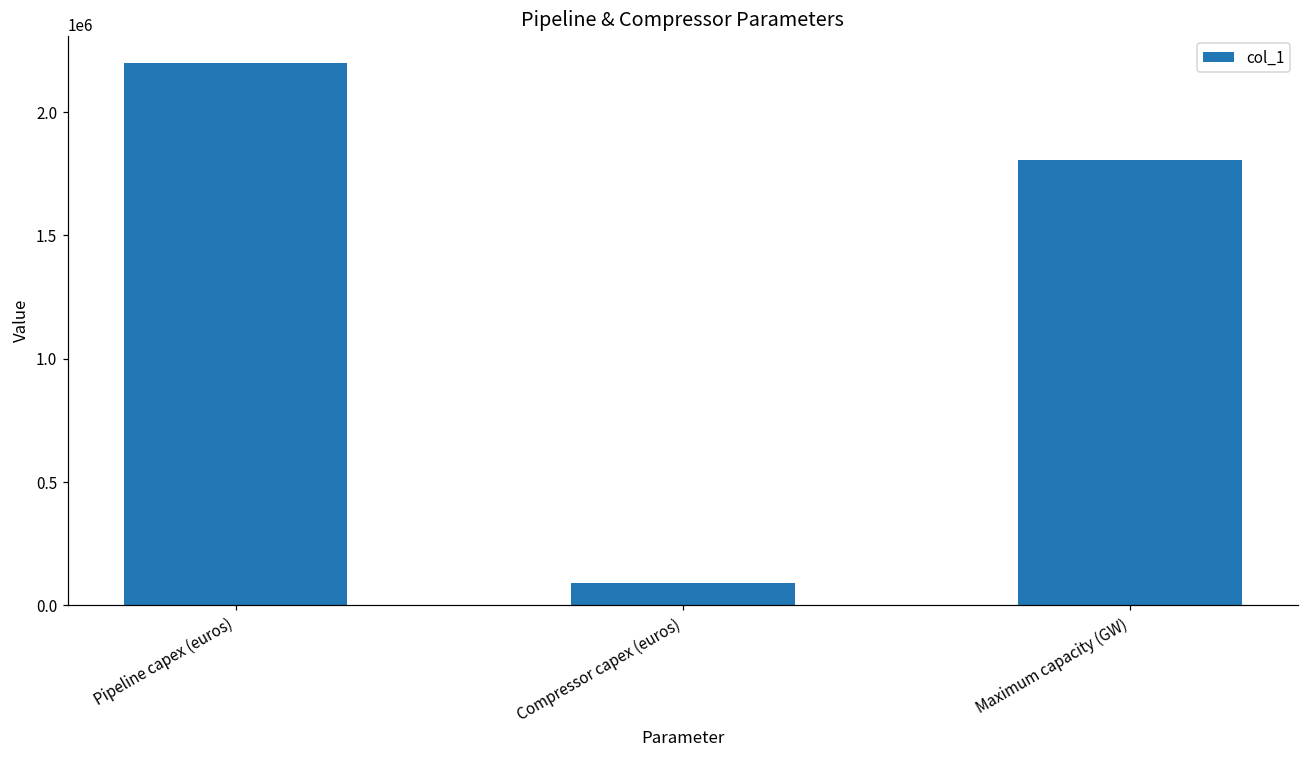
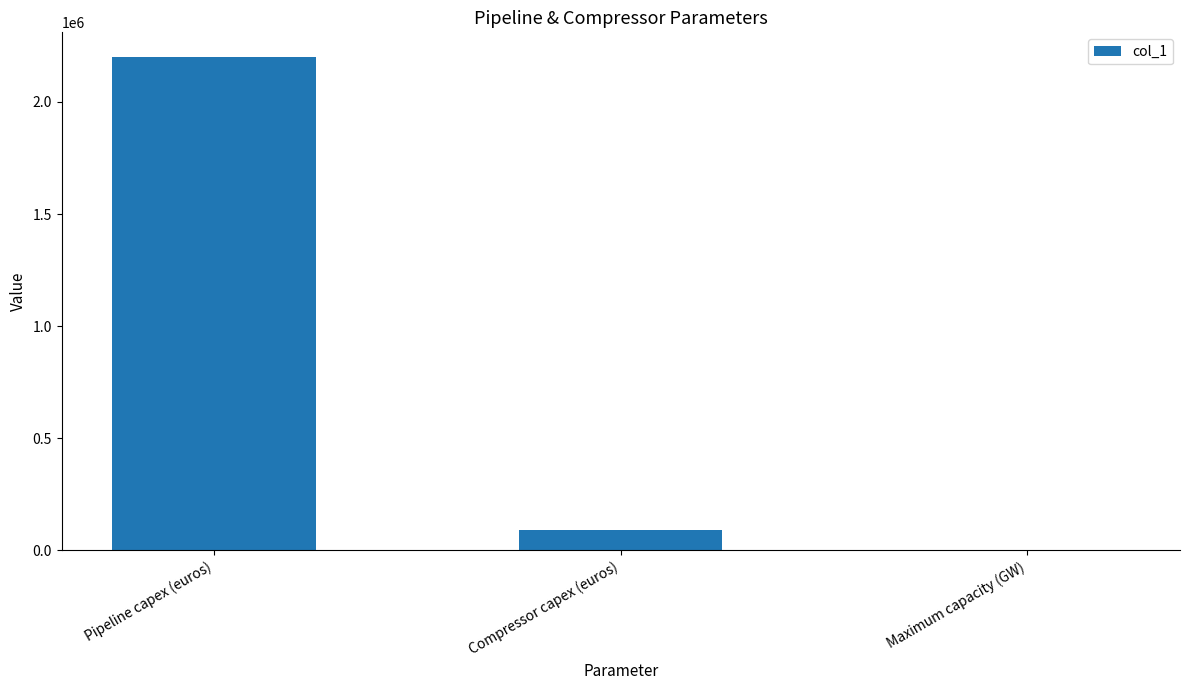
Maximum capacity (GW): 1810000 -> 0
